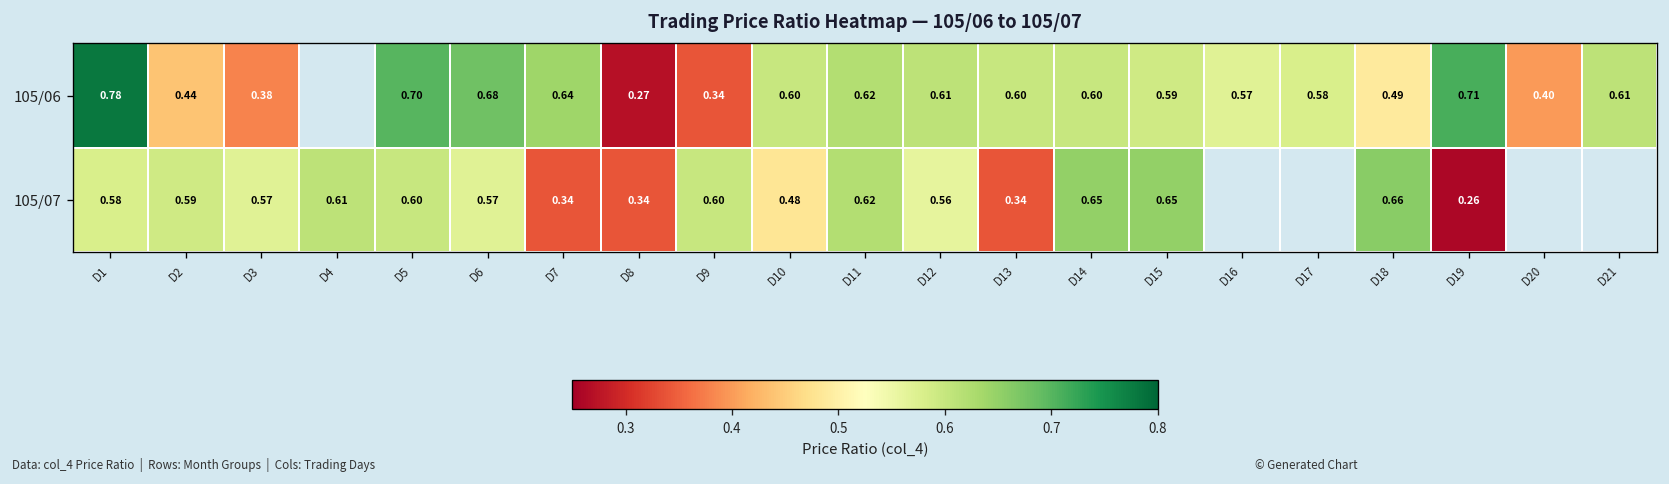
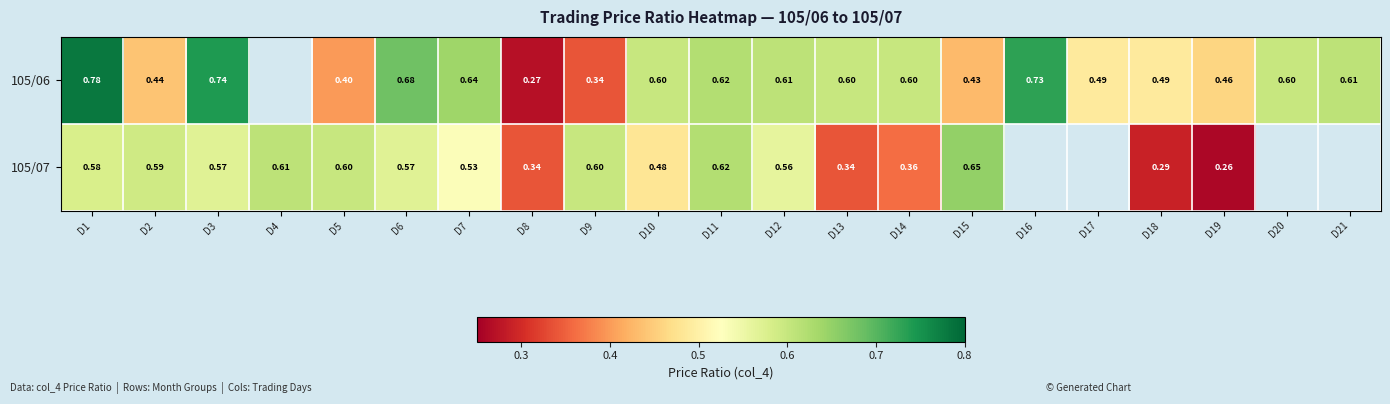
105/06, D3: 0.38 -> 0.74
105/06, D5: 0.70 -> 0.40
105/06, D15: 0.59 -> 0.43
105/06, D16: 0.57 -> 0.73
105/06, D17: 0.58 -> 0.49
105/06, D19: 0.71 -> 0.46
105/06, D20: 0.40 -> 0.60
105/07, D7: 0.34 -> 0.53
105/07, D14: 0.65 -> 0.36
105/07, D18: 0.66 -> 0.29
